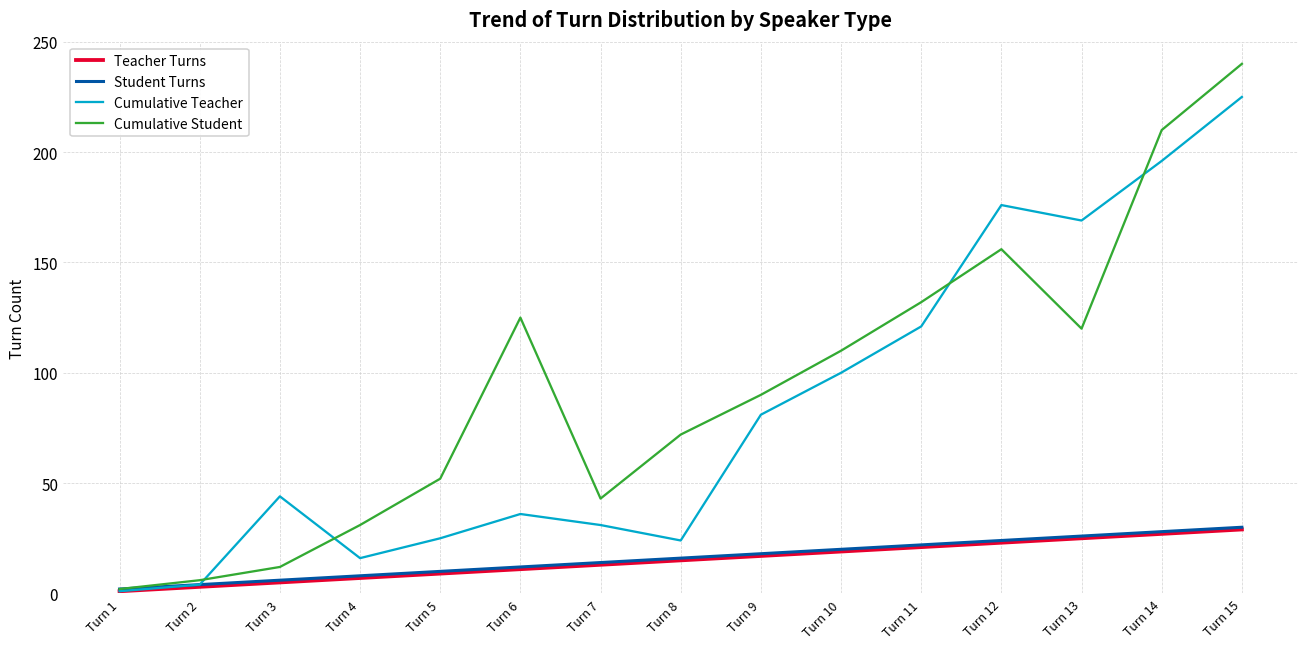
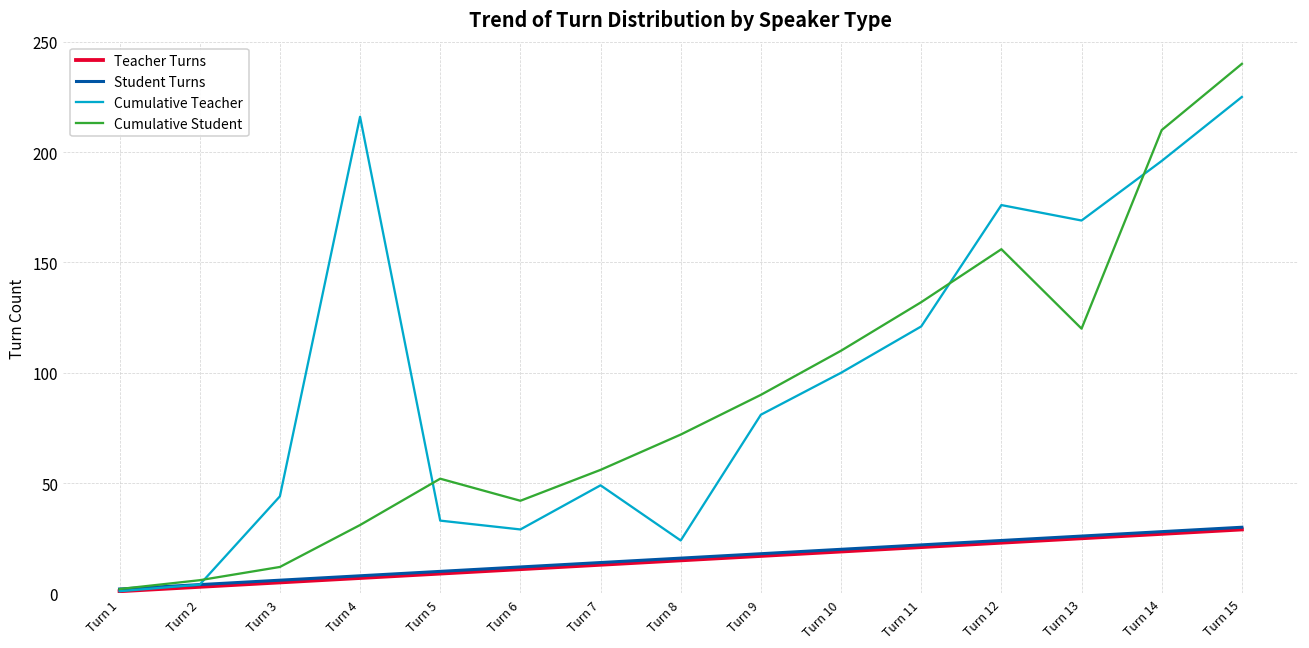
Cumulative Teacher, Turn 4: 16 -> 216
Cumulative Teacher, Turn 5: 25 -> 33
Cumulative Teacher, Turn 6: 36 -> 29
Cumulative Student, Turn 6: 125 -> 42
Cumulative Teacher, Turn 7: 31 -> 49
Cumulative Student, Turn 7: 43 -> 56
